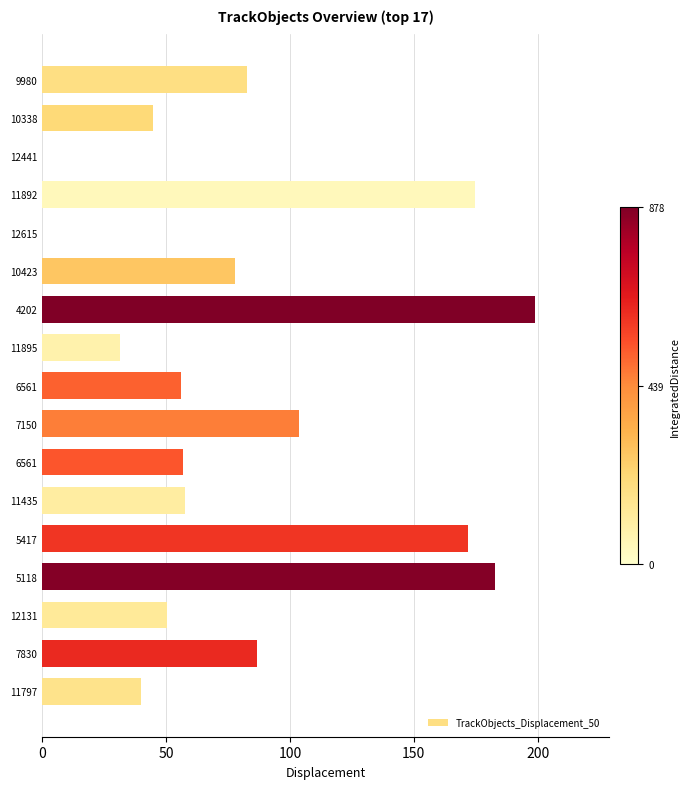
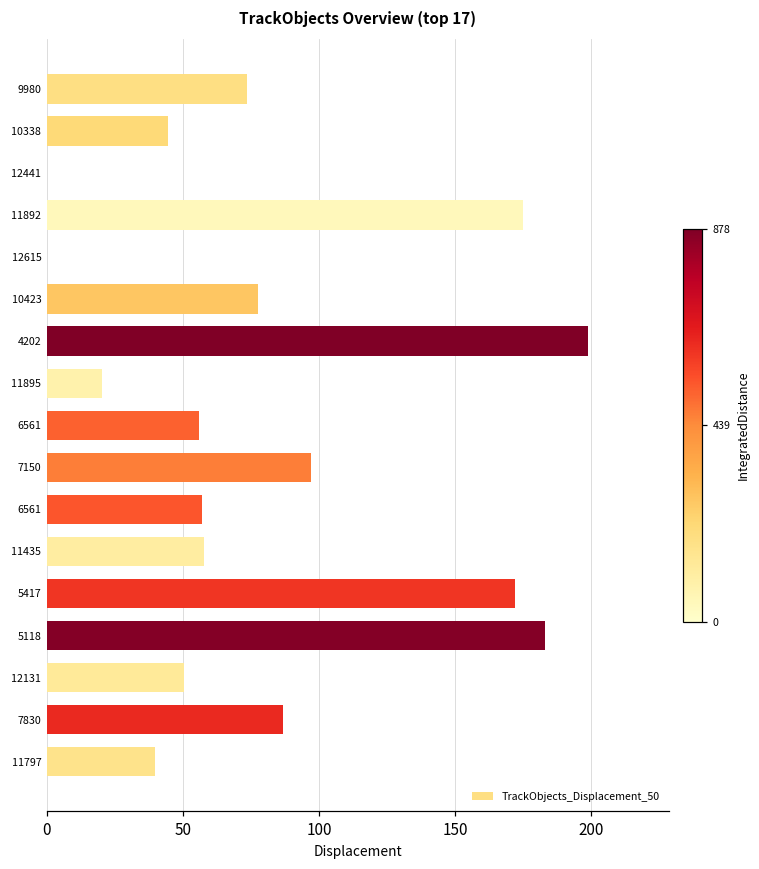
9980: 83 -> 74
11895: 31 -> 20
7150: 104 -> 97
